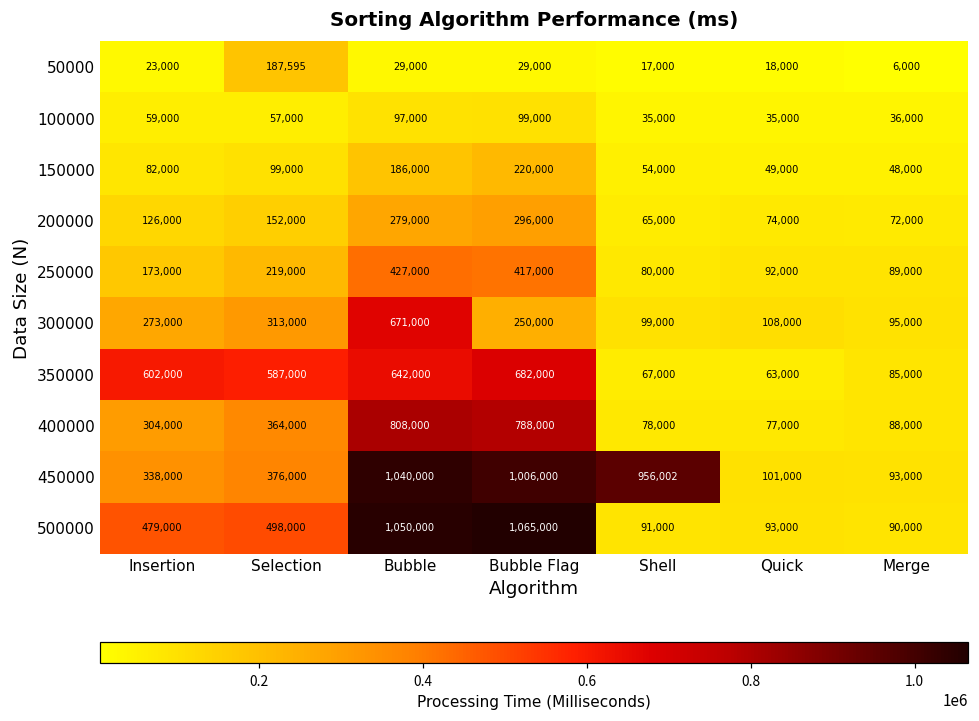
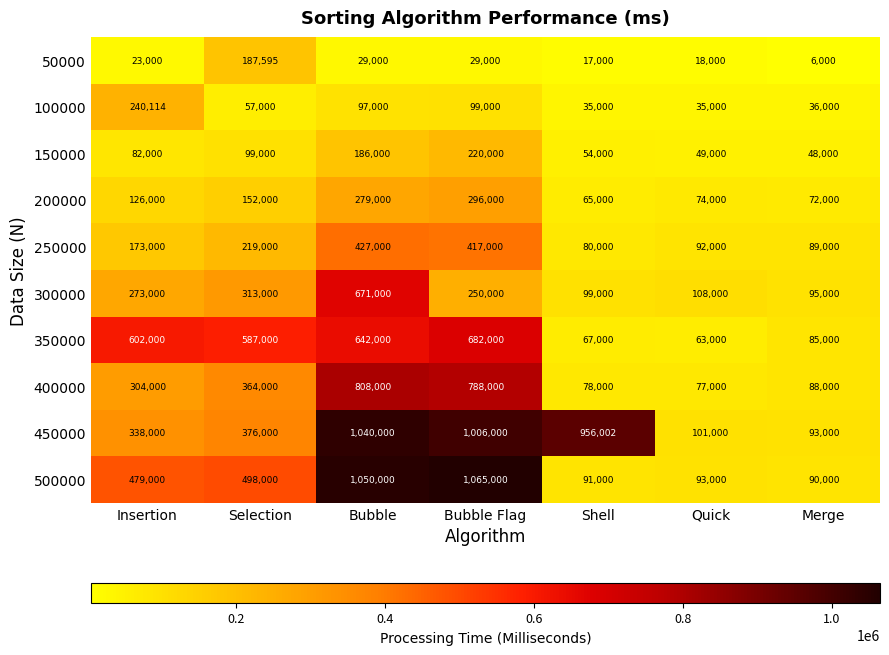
100000, Insertion: 59,000 -> 240,114
